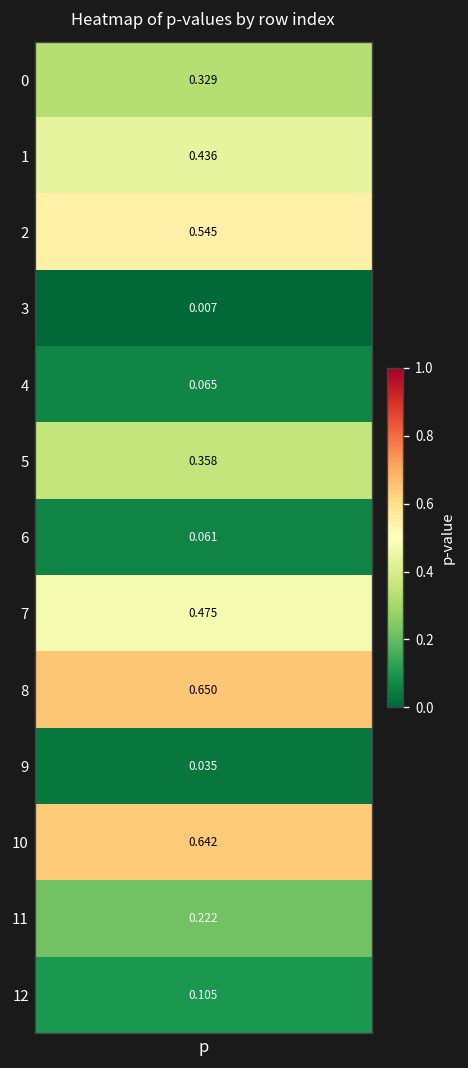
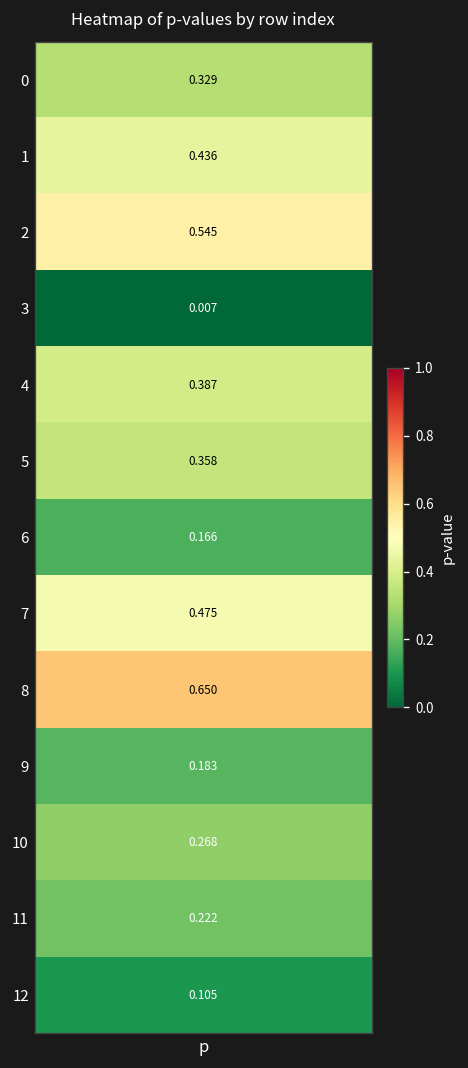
4, p: 0.065 -> 0.387
6, p: 0.061 -> 0.166
9, p: 0.035 -> 0.183
10, p: 0.642 -> 0.268
